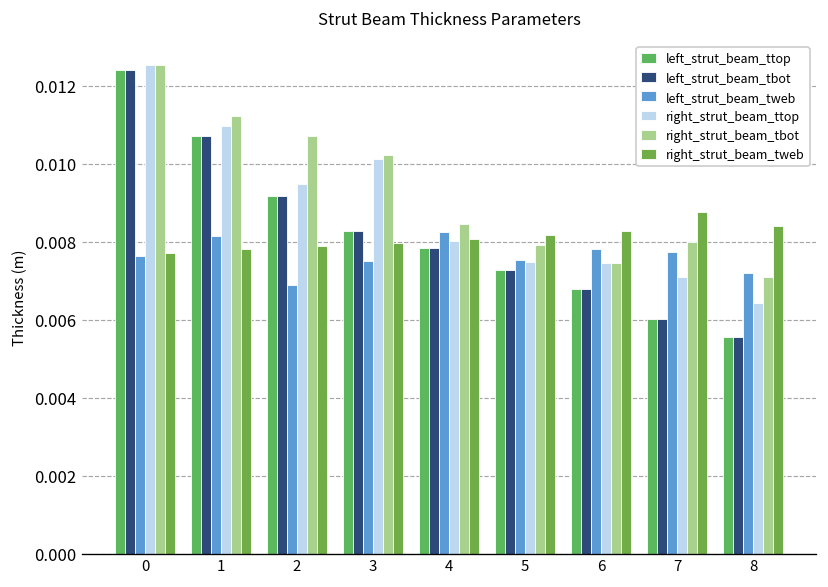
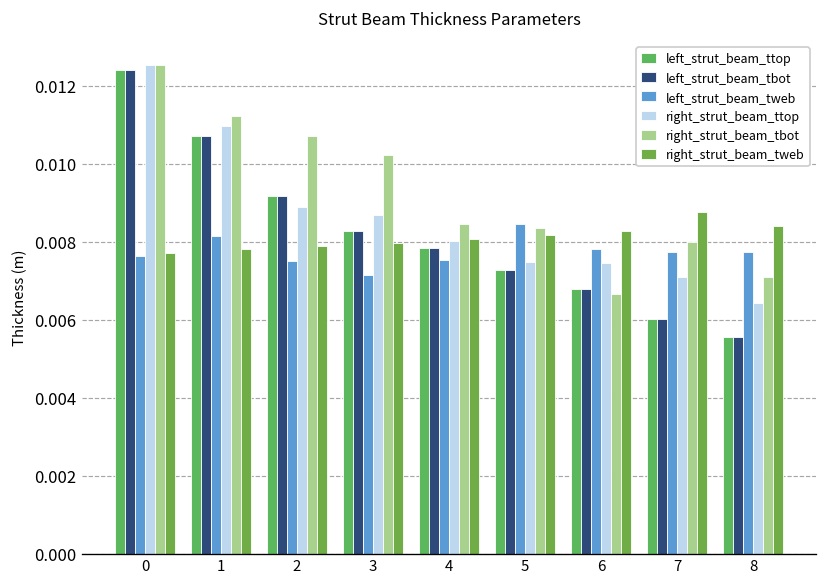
left_strut_beam_tweb, 2: 0.0069 -> 0.0075
right_strut_beam_ttop, 2: 0.0095 -> 0.0089
left_strut_beam_tweb, 3: 0.0075 -> 0.0071
right_strut_beam_ttop, 3: 0.0101 -> 0.0087
left_strut_beam_tweb, 4: 0.0082 -> 0.0075
left_strut_beam_tweb, 5: 0.0075 -> 0.0085
right_strut_beam_tbot, 5: 0.0079 -> 0.0084
right_strut_beam_tbot, 6: 0.0074 -> 0.0067
left_strut_beam_tweb, 8: 0.0072 -> 0.0077
